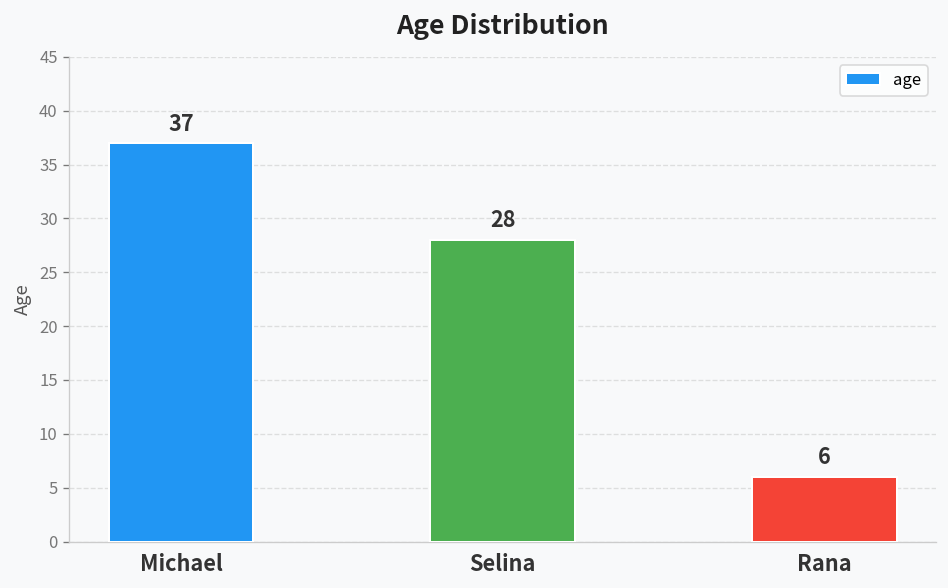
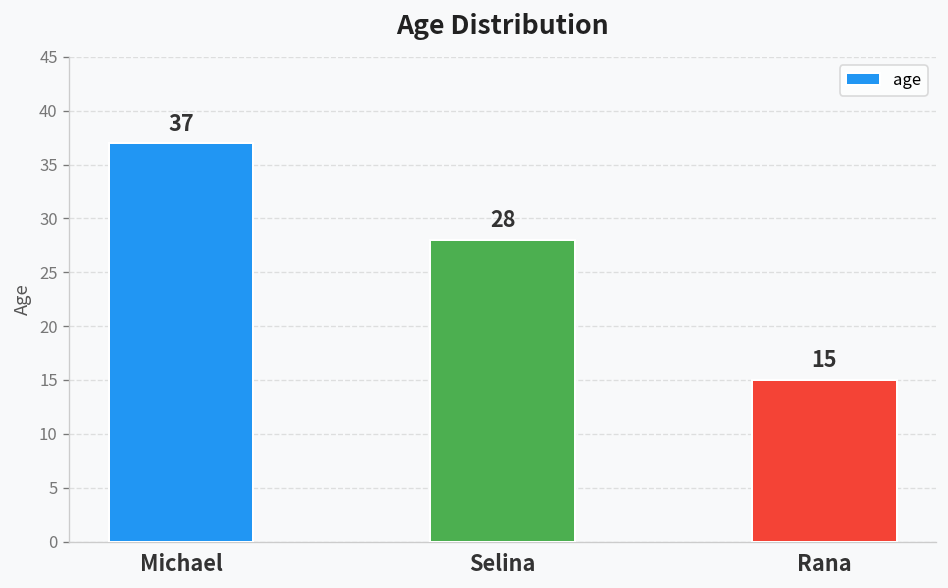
Rana: 6 -> 15
